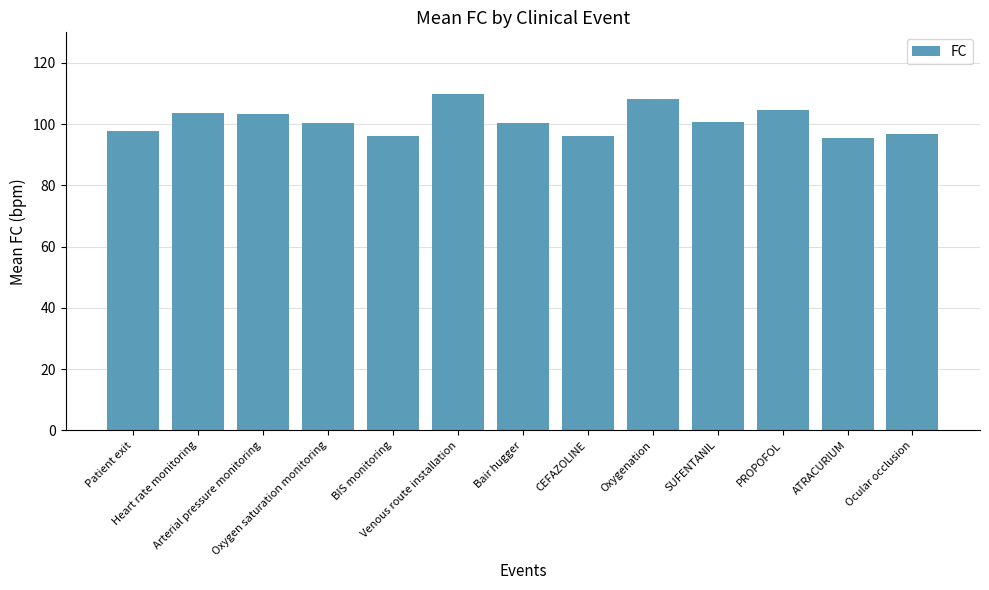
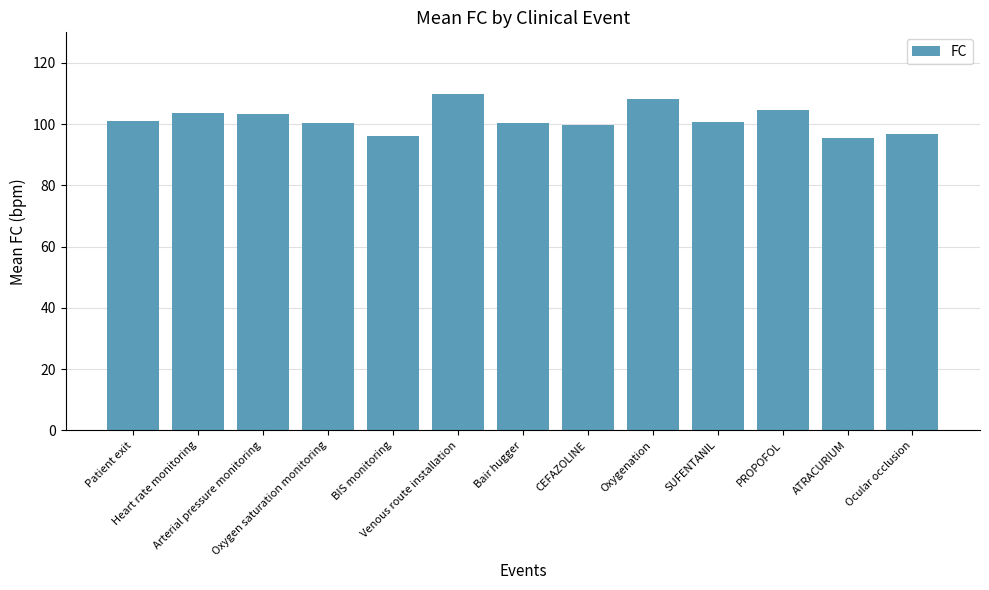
Patient exit: 98 -> 101
CEFAZOLINE: 96 -> 100
